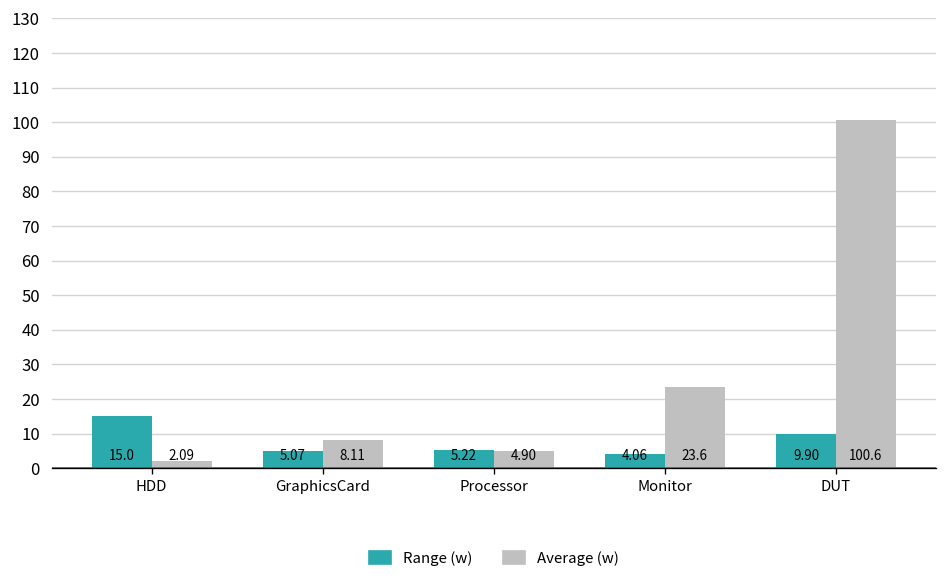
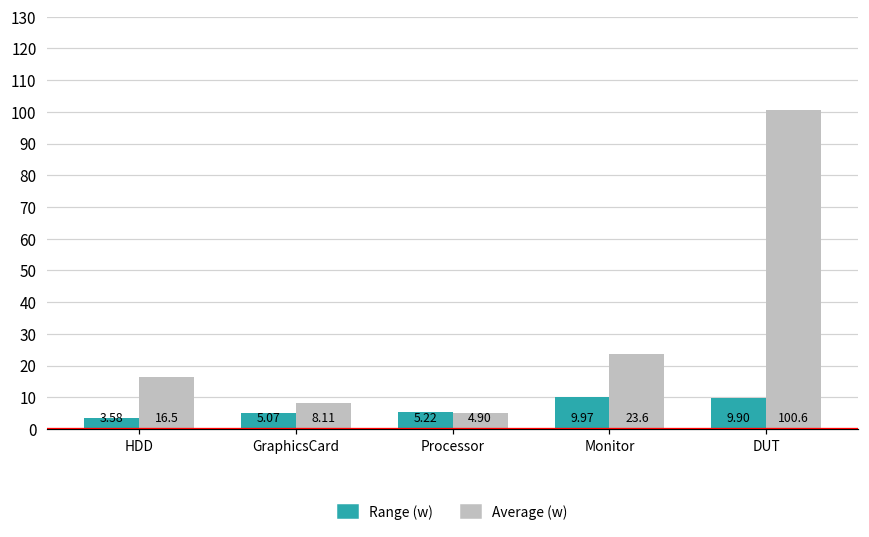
Range (w), HDD: 15.0 -> 3.58
Average (w), HDD: 2.09 -> 16.5
Range (w), Monitor: 4.06 -> 9.97
